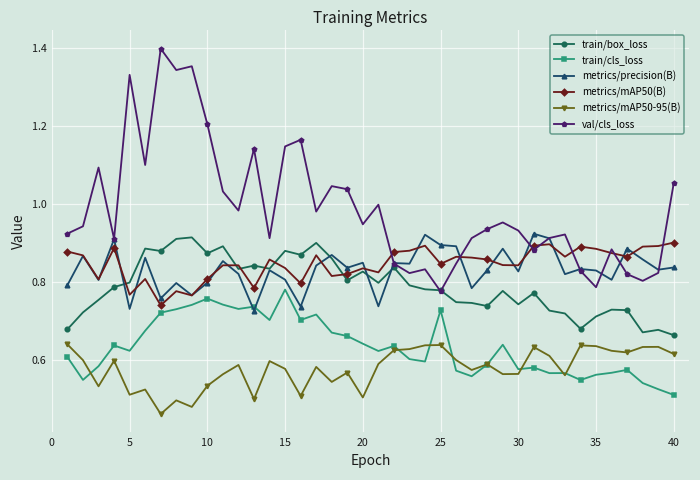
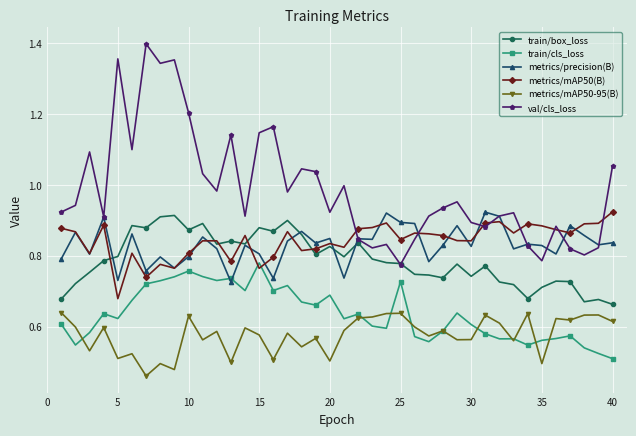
metrics/mAP50(B), 5: 0.77 -> 0.68
val/cls_loss, 5: 1.33 -> 1.36
metrics/mAP50-95(B), 10: 0.53 -> 0.63
metrics/mAP50(B), 15: 0.84 -> 0.76
train/cls_loss, 20: 0.64 -> 0.69
val/cls_loss, 20: 0.95 -> 0.92
train/cls_loss, 30: 0.58 -> 0.61
val/cls_loss, 30: 0.93 -> 0.89
metrics/mAP50-95(B), 35: 0.64 -> 0.50
metrics/mAP50(B), 40: 0.90 -> 0.92
